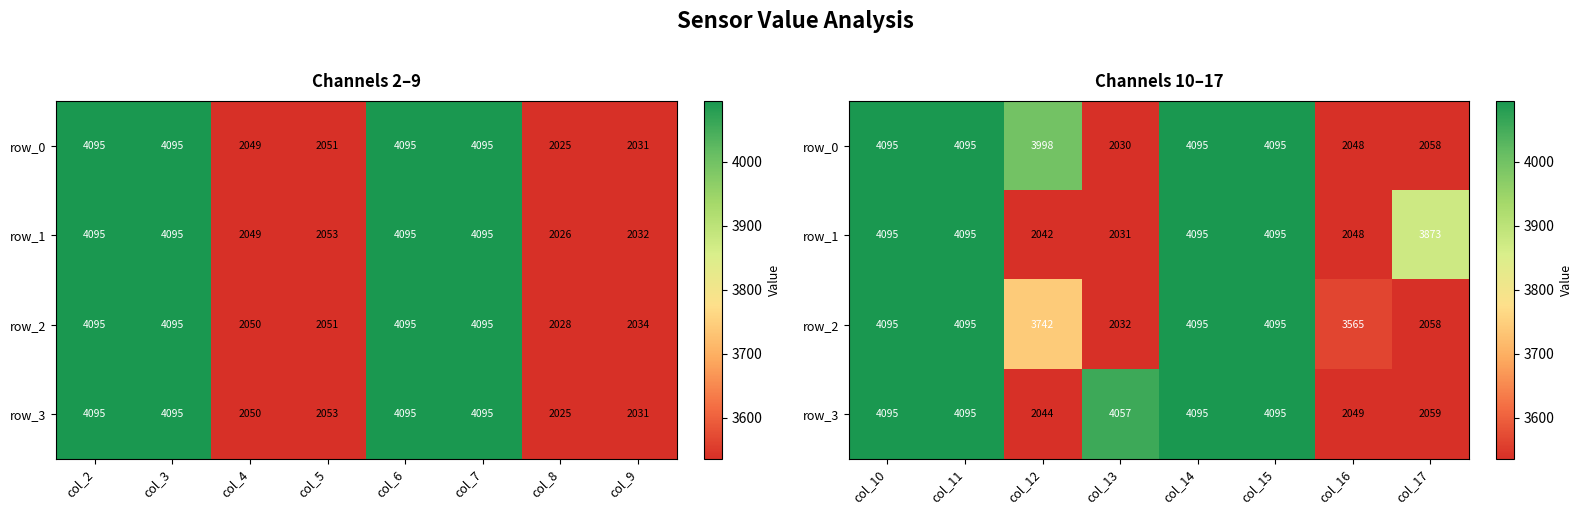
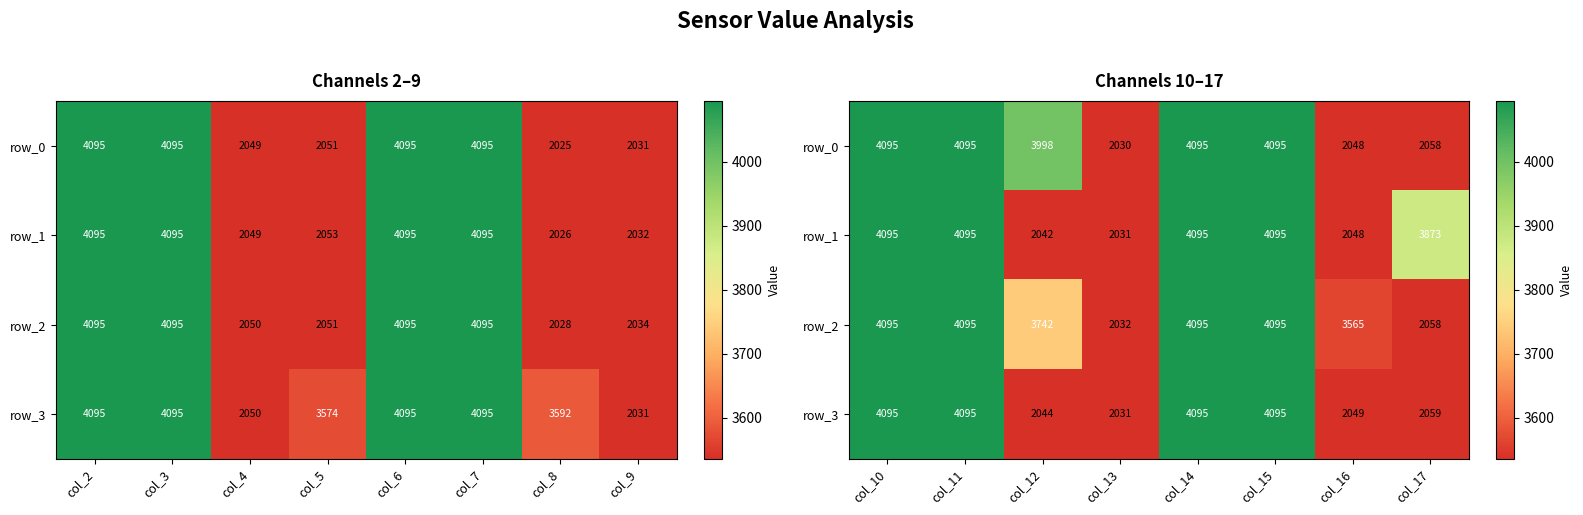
Channels 2–9, row_3, col_5: 2053 -> 3574
Channels 2–9, row_3, col_8: 2025 -> 3592
Channels 10–17, row_3, col_13: 4057 -> 2031
